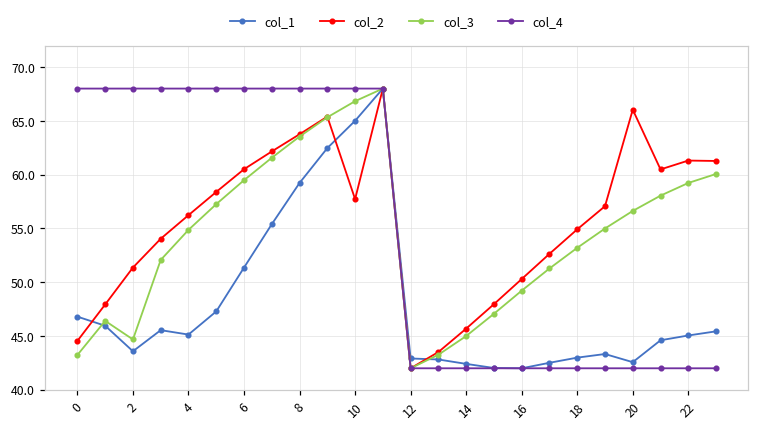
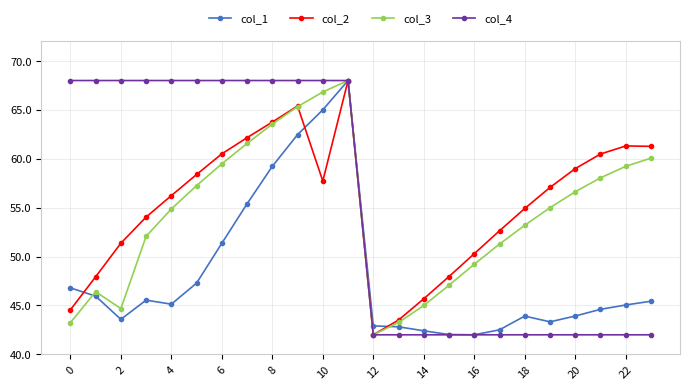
col_1, 18: 43 -> 44
col_1, 20: 43 -> 44
col_2, 20: 66 -> 59
